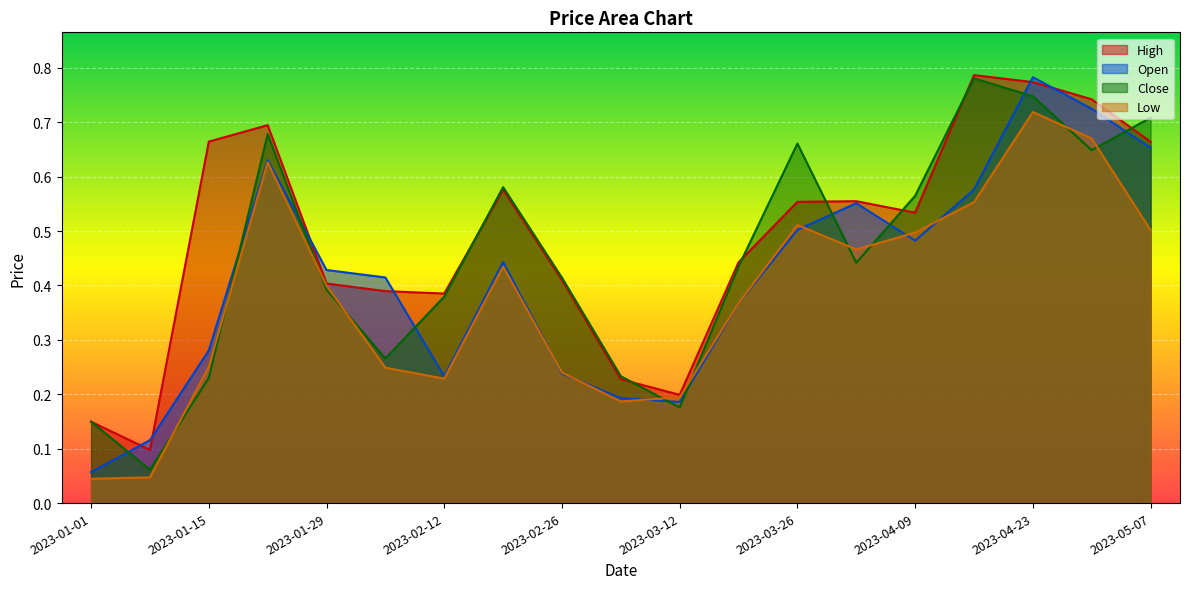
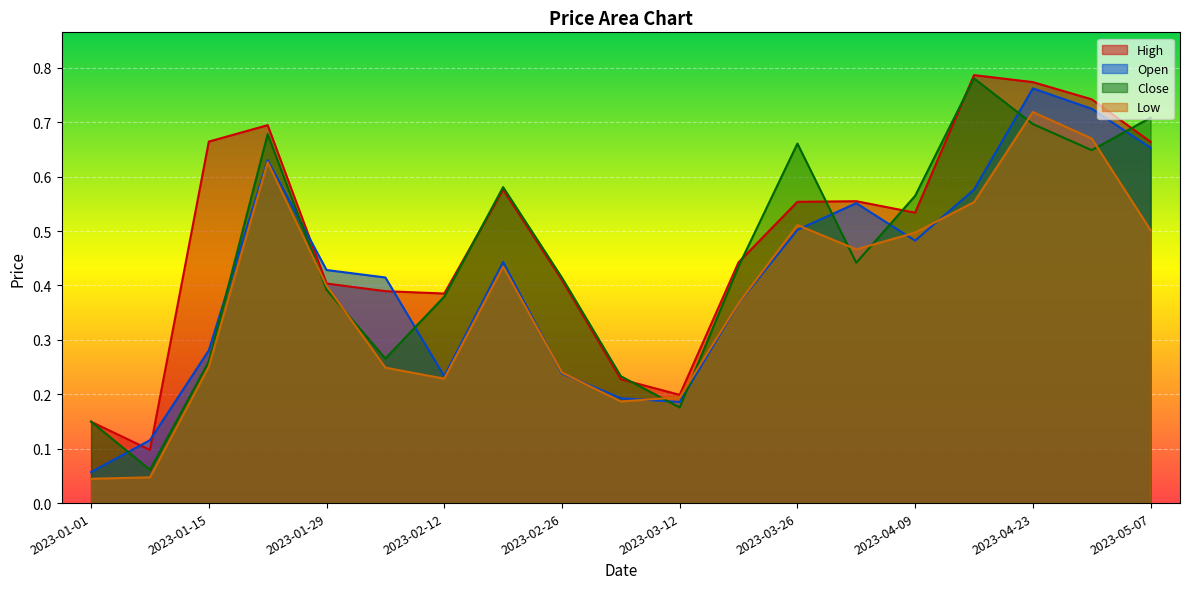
Close, 2023-01-15: 0.23 -> 0.26
Open, 2023-04-23: 0.78 -> 0.76
Close, 2023-04-23: 0.75 -> 0.70
